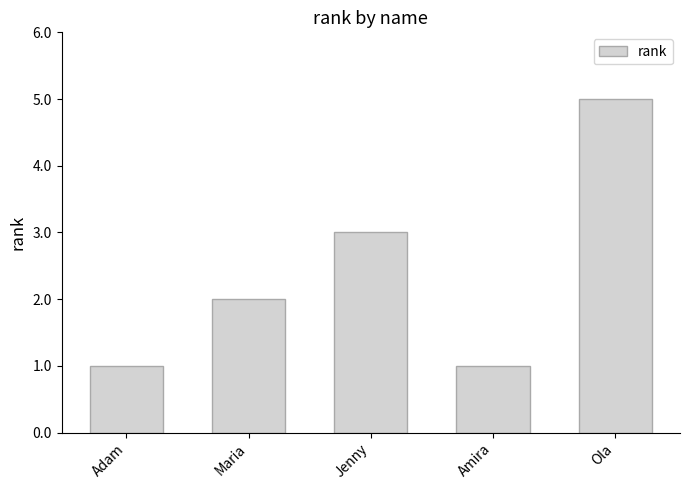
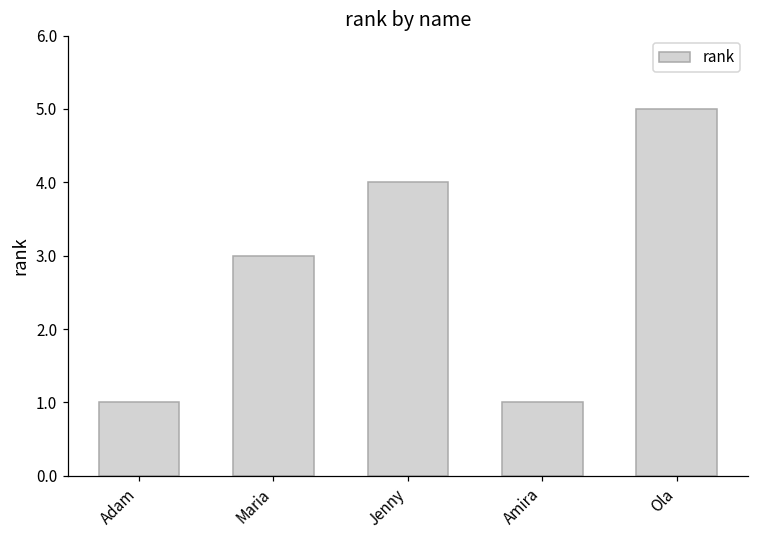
Maria: 2 -> 3
Jenny: 3 -> 4
